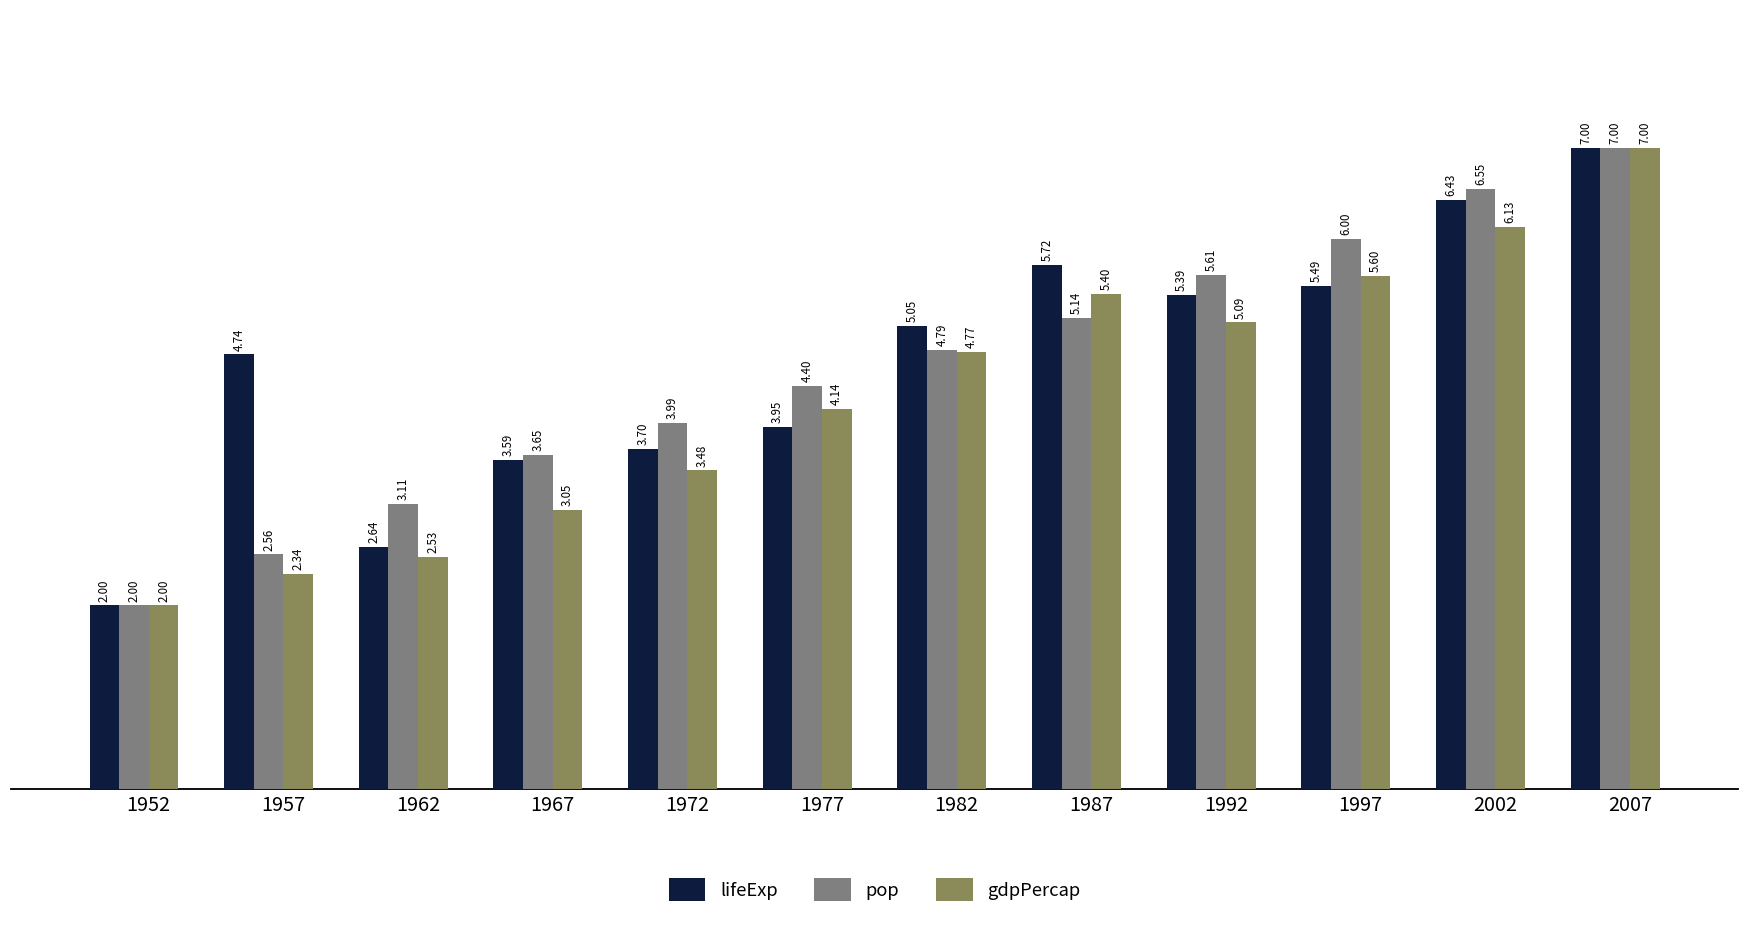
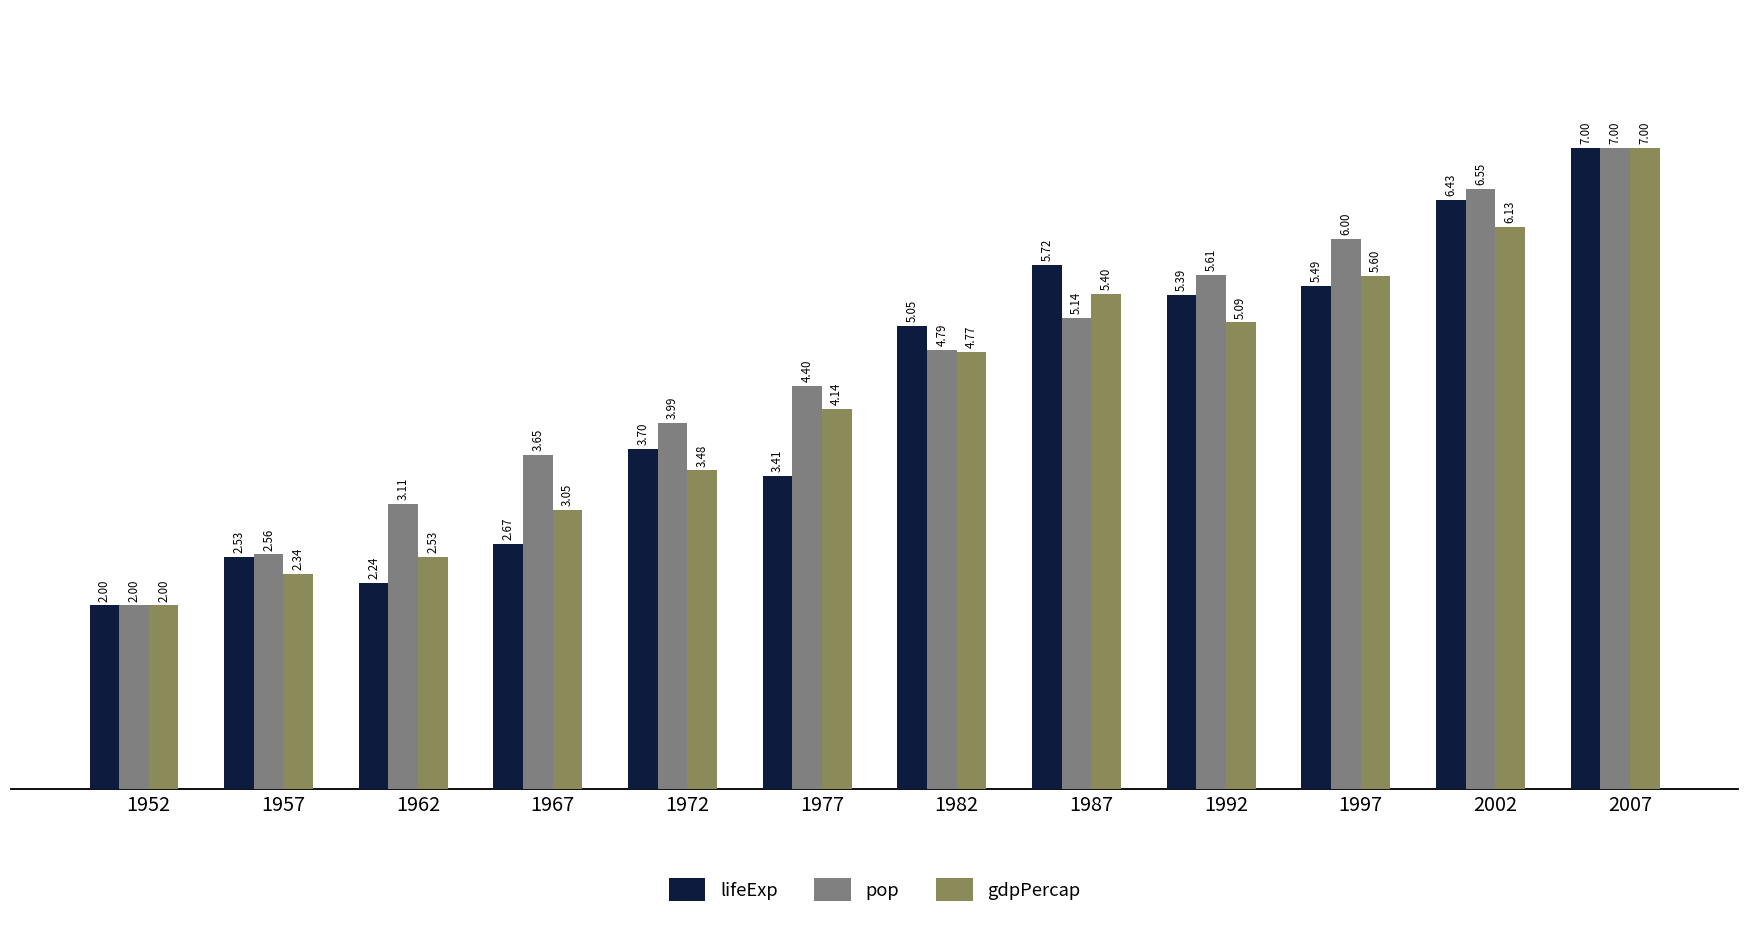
lifeExp, 1957: 4.74 -> 2.53
lifeExp, 1962: 2.64 -> 2.24
lifeExp, 1967: 3.59 -> 2.67
lifeExp, 1977: 3.95 -> 3.41
